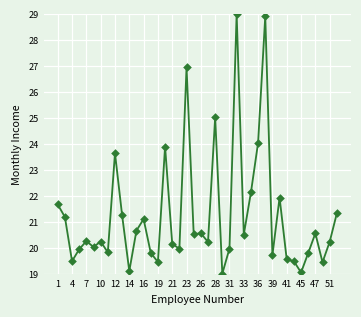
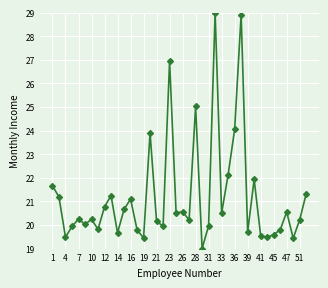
12: 23.6 -> 20.8
14: 19.1 -> 19.7
45: 19.0 -> 19.6
